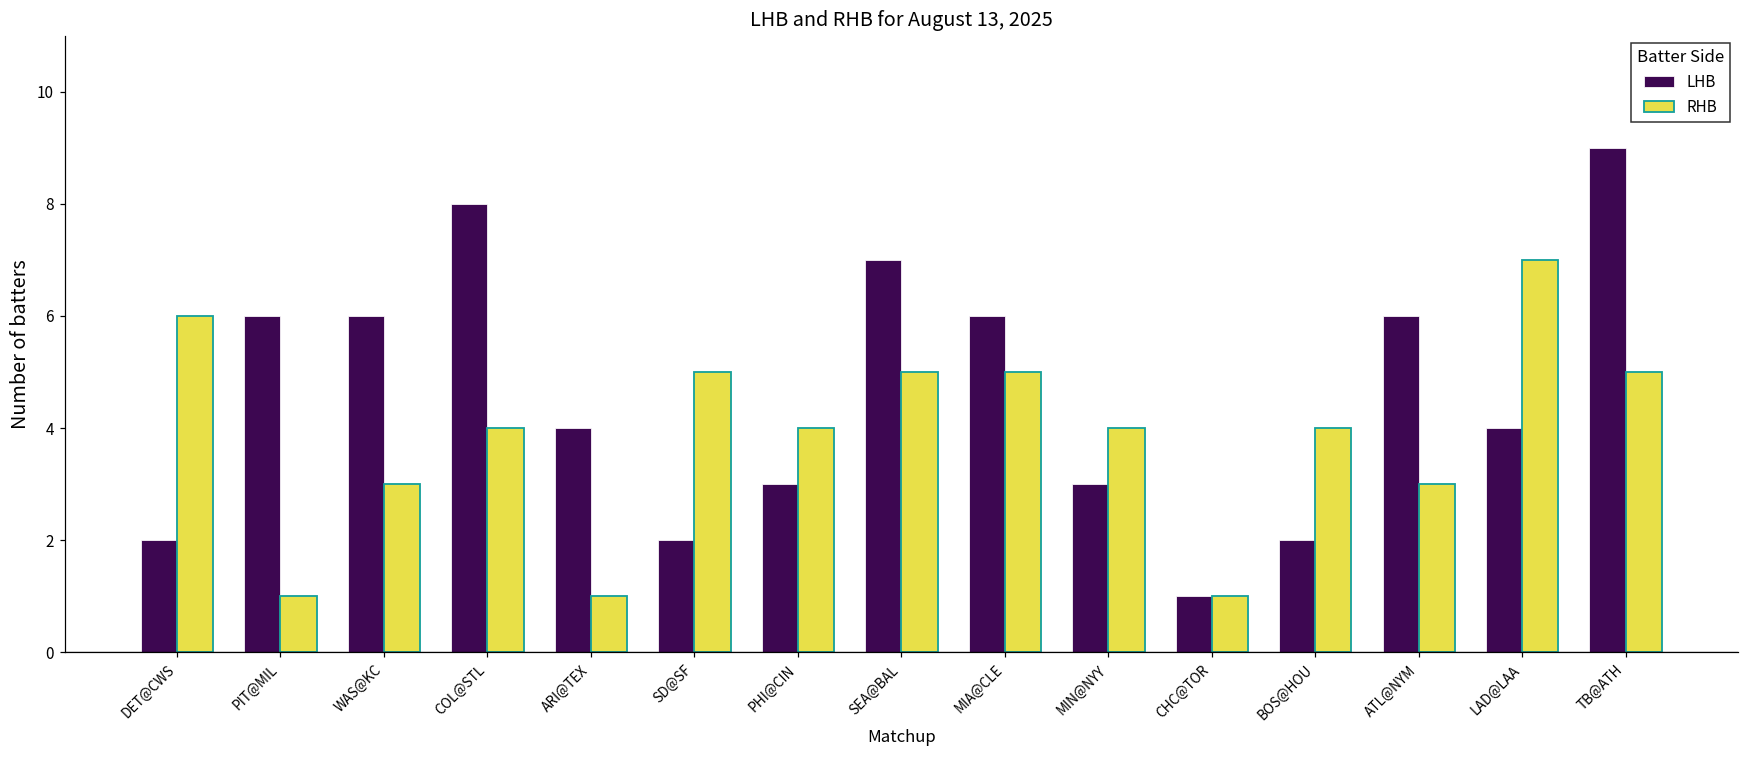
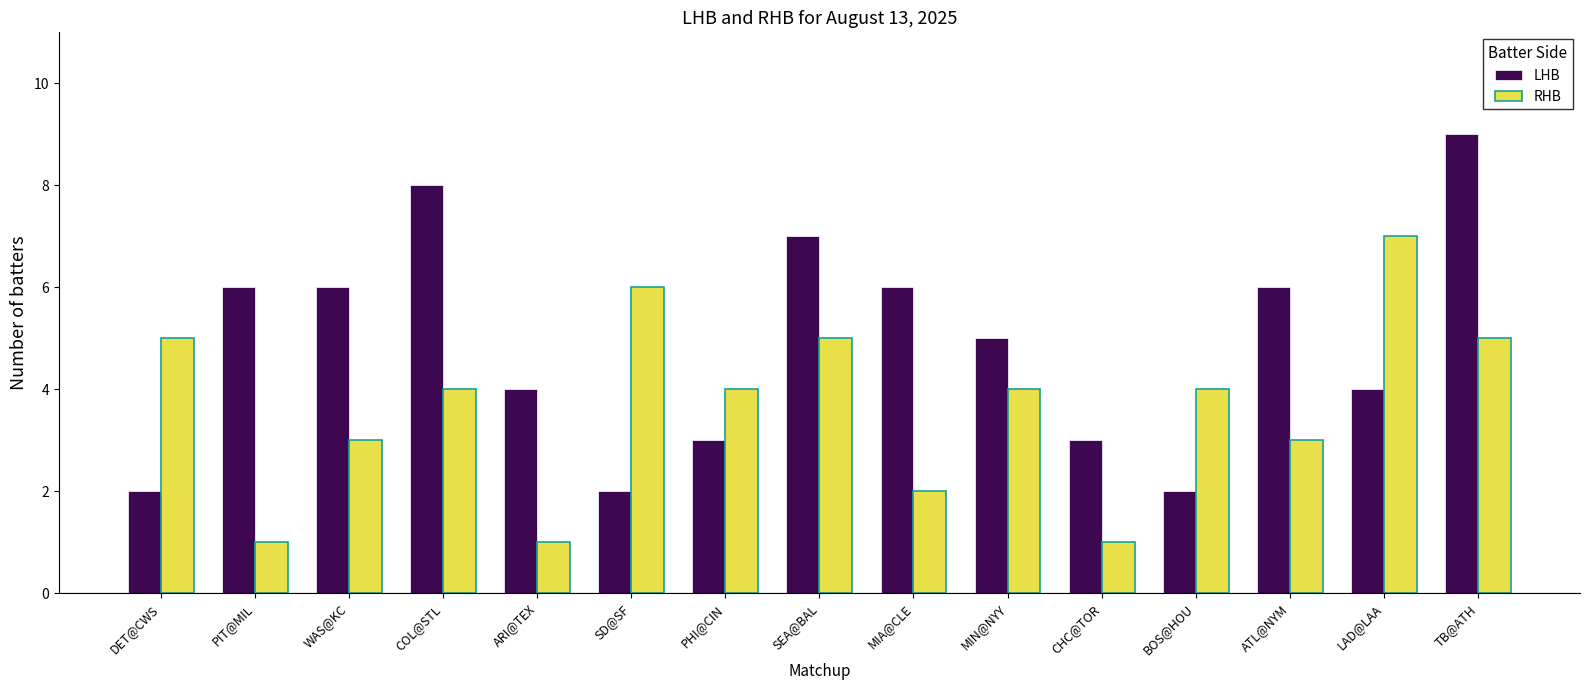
RHB, DET@CWS: 6 -> 5
RHB, SD@SF: 5 -> 6
RHB, MIA@CLE: 5 -> 2
LHB, MIN@NYY: 3 -> 5
LHB, CHC@TOR: 1 -> 3
